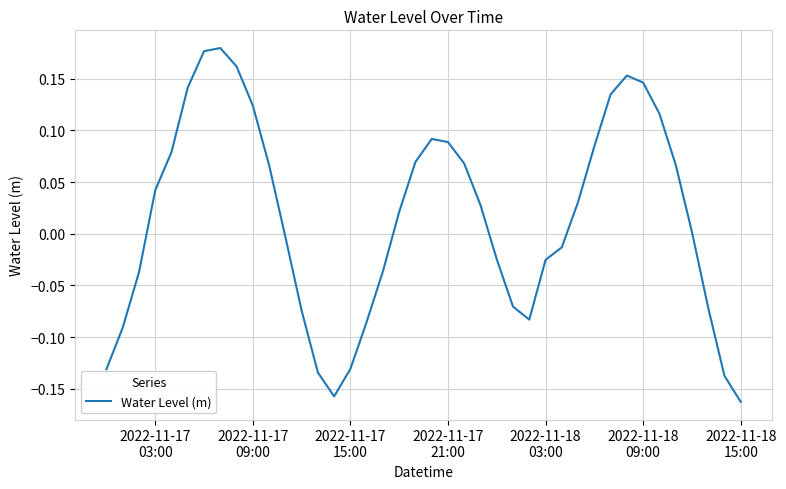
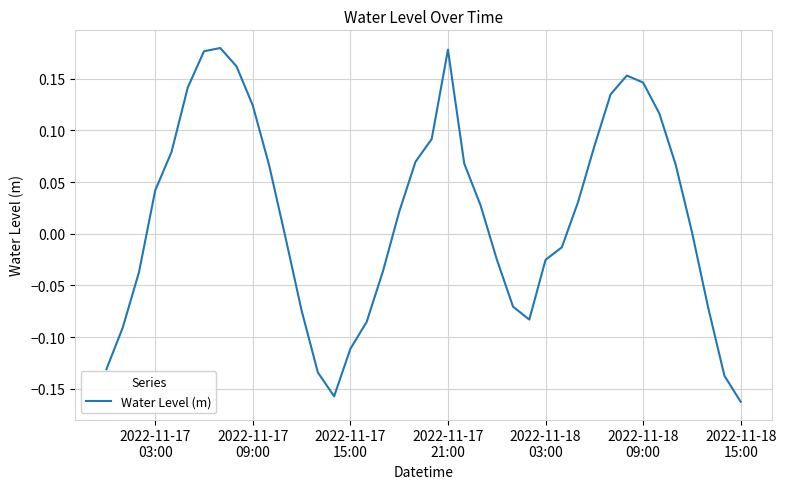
2022-11-17 15:00: -0.131 -> -0.111
2022-11-17 21:00: 0.089 -> 0.178
